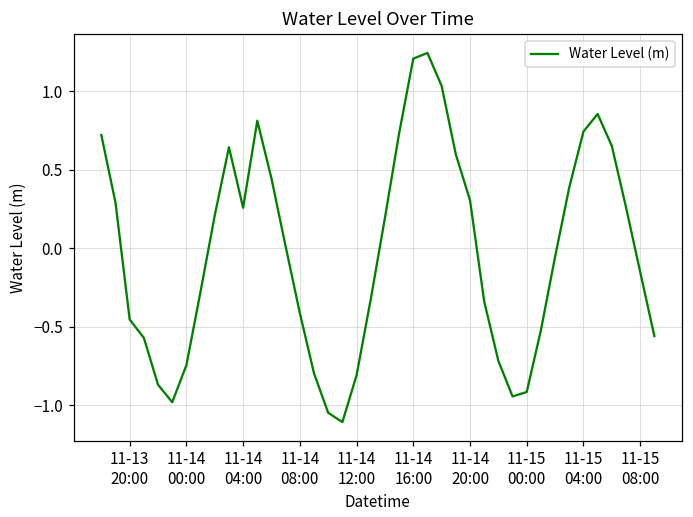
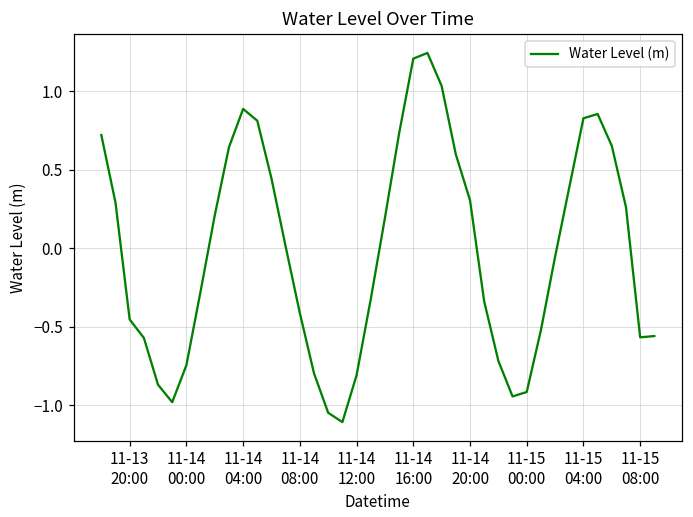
11-14 04:00: 0.26 -> 0.89
11-15 04:00: 0.74 -> 0.83
11-15 08:00: -0.15 -> -0.57
